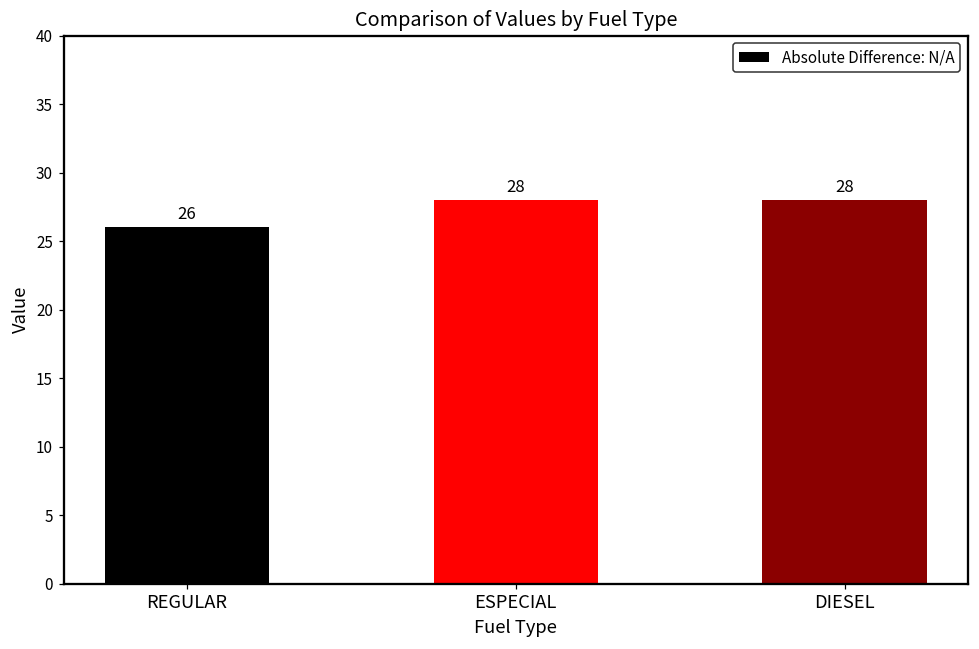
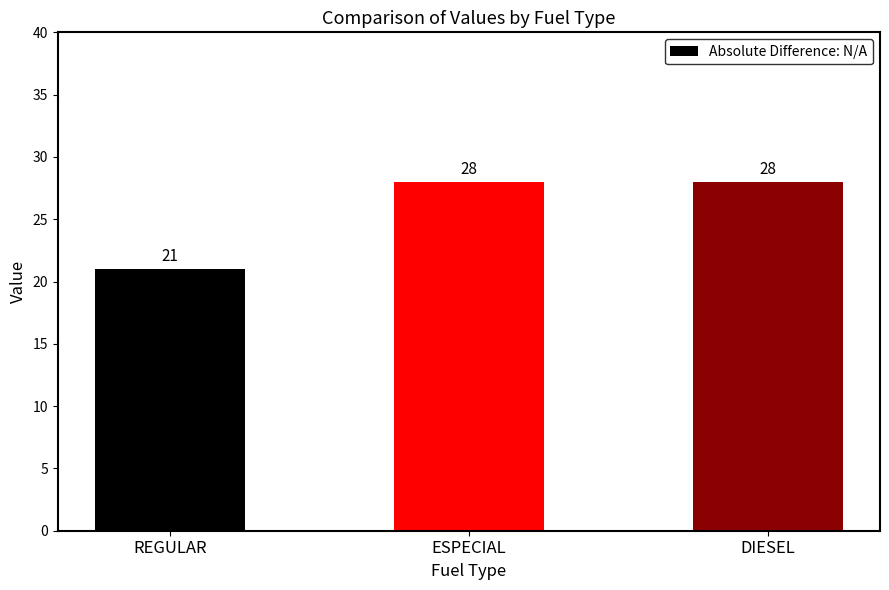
REGULAR: 26 -> 21
